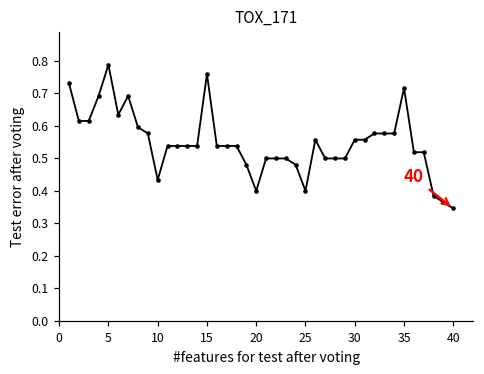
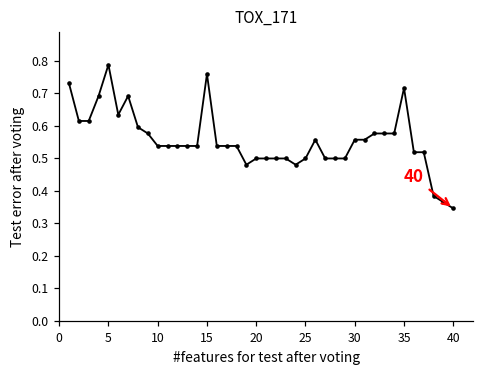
10: 0.43 -> 0.54
20: 0.4 -> 0.5
25: 0.4 -> 0.5
